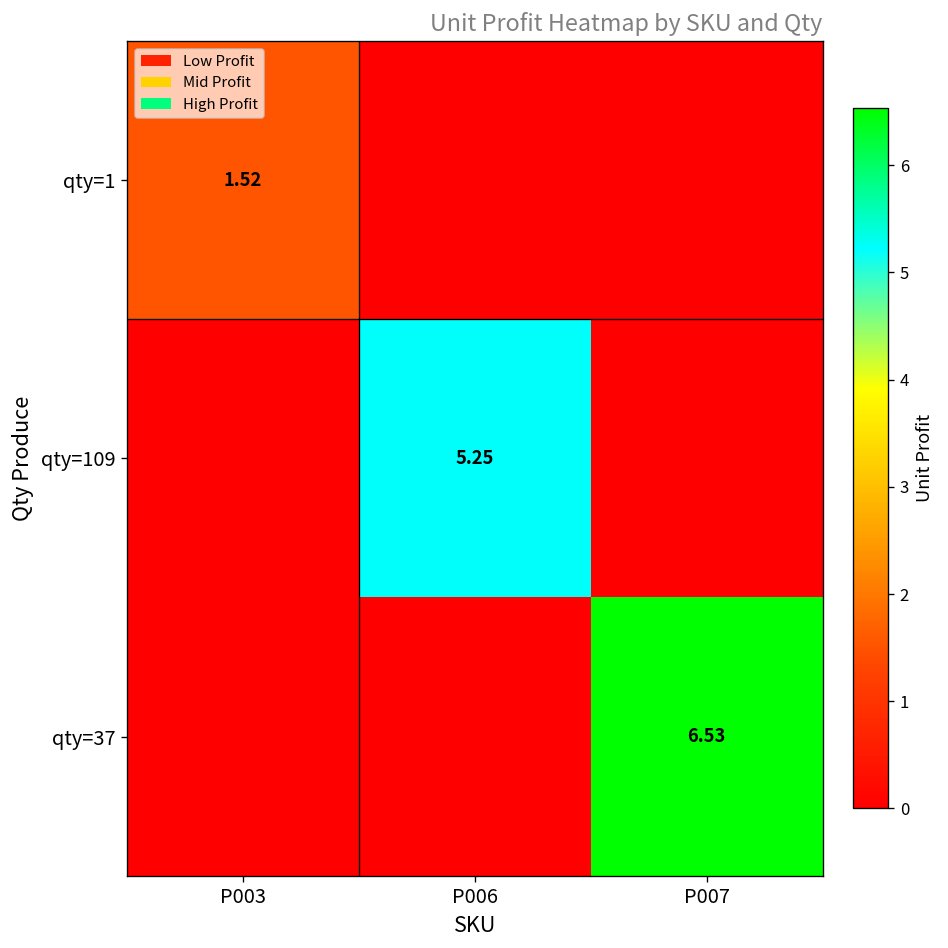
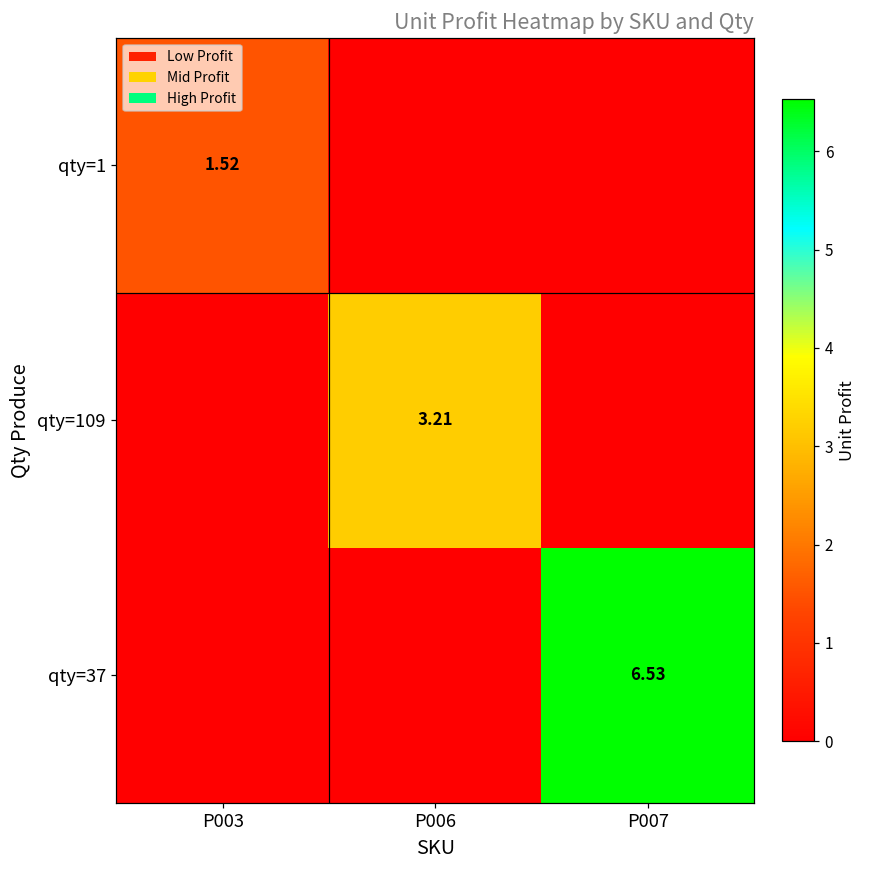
qty=109, P006: 5.25 -> 3.21
